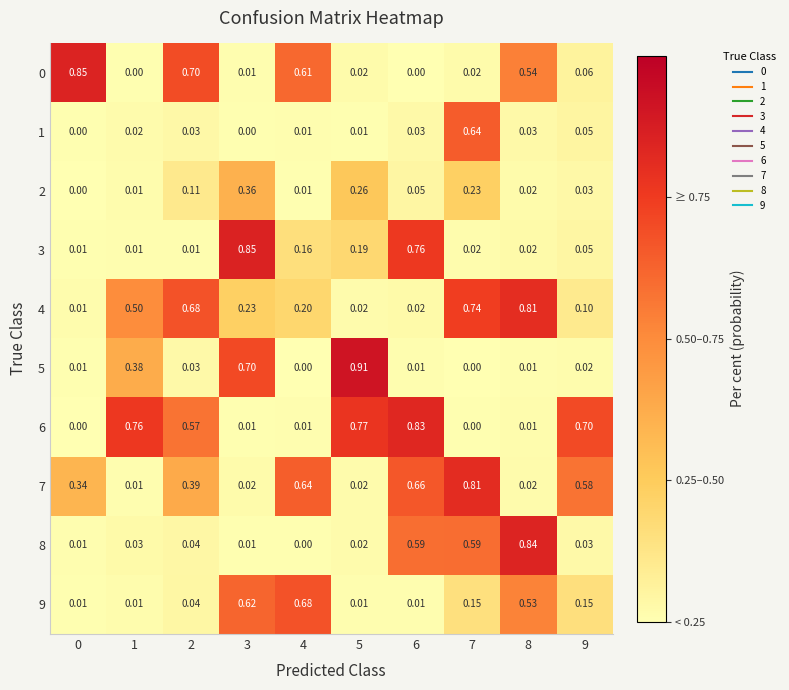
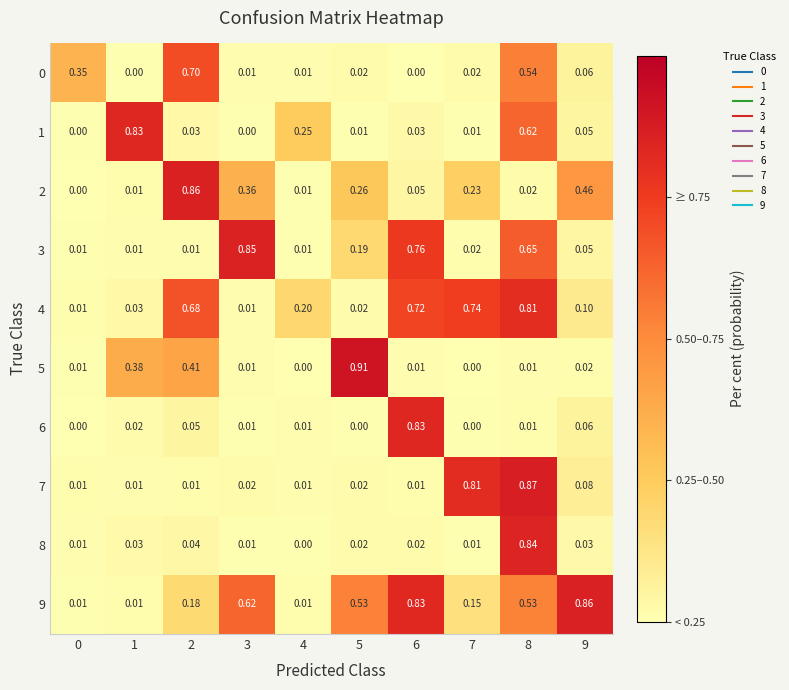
0, 0: 0.85 -> 0.35
0, 4: 0.61 -> 0.01
1, 1: 0.02 -> 0.83
1, 4: 0.01 -> 0.25
1, 7: 0.64 -> 0.01
1, 8: 0.03 -> 0.62
2, 2: 0.11 -> 0.86
2, 9: 0.03 -> 0.46
3, 4: 0.16 -> 0.01
3, 8: 0.02 -> 0.65
4, 1: 0.50 -> 0.03
4, 3: 0.23 -> 0.01
4, 6: 0.02 -> 0.72
5, 2: 0.03 -> 0.41
5, 3: 0.70 -> 0.01
6, 1: 0.76 -> 0.02
6, 2: 0.57 -> 0.05
6, 5: 0.77 -> 0.00
6, 9: 0.70 -> 0.06
7, 0: 0.34 -> 0.01
7, 2: 0.39 -> 0.01
7, 4: 0.64 -> 0.01
7, 6: 0.66 -> 0.01
7, 8: 0.02 -> 0.87
7, 9: 0.58 -> 0.08
8, 6: 0.59 -> 0.02
8, 7: 0.59 -> 0.01
9, 2: 0.04 -> 0.18
9, 4: 0.68 -> 0.01
9, 5: 0.01 -> 0.53
9, 6: 0.01 -> 0.83
9, 9: 0.15 -> 0.86
